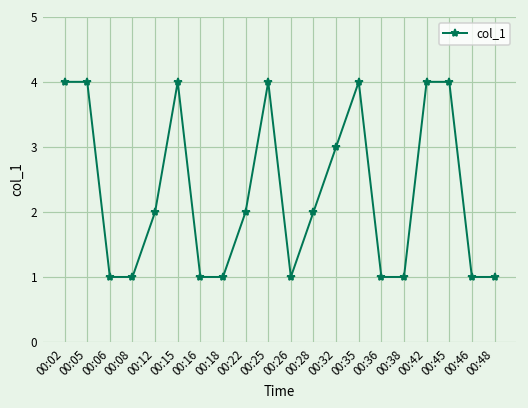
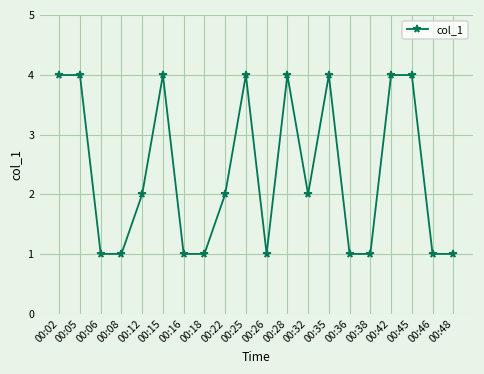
00:28: 2 -> 4
00:32: 3 -> 2
